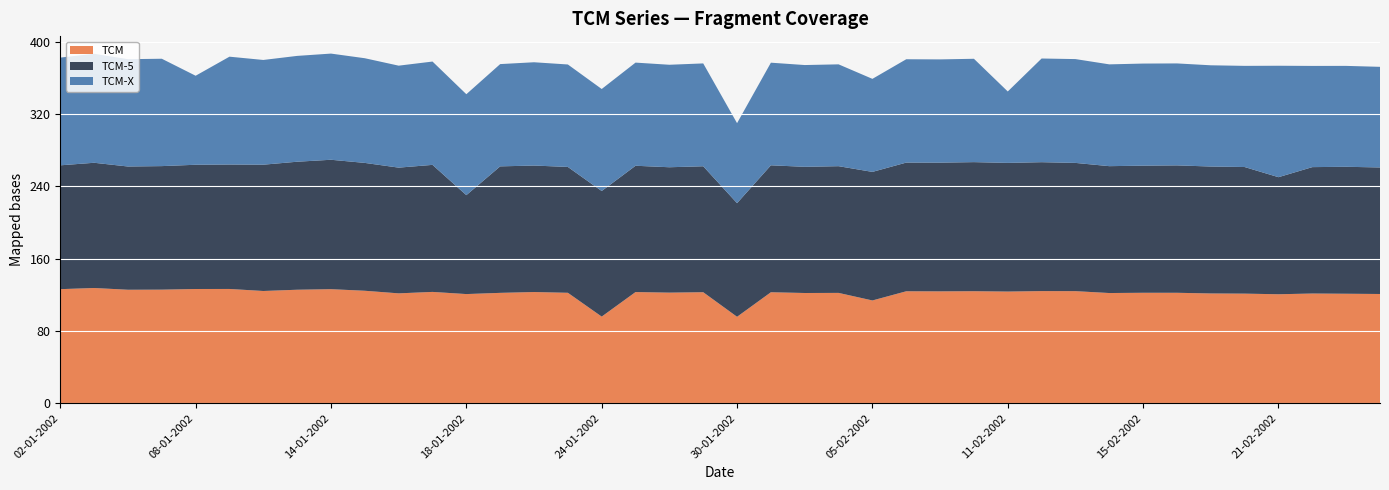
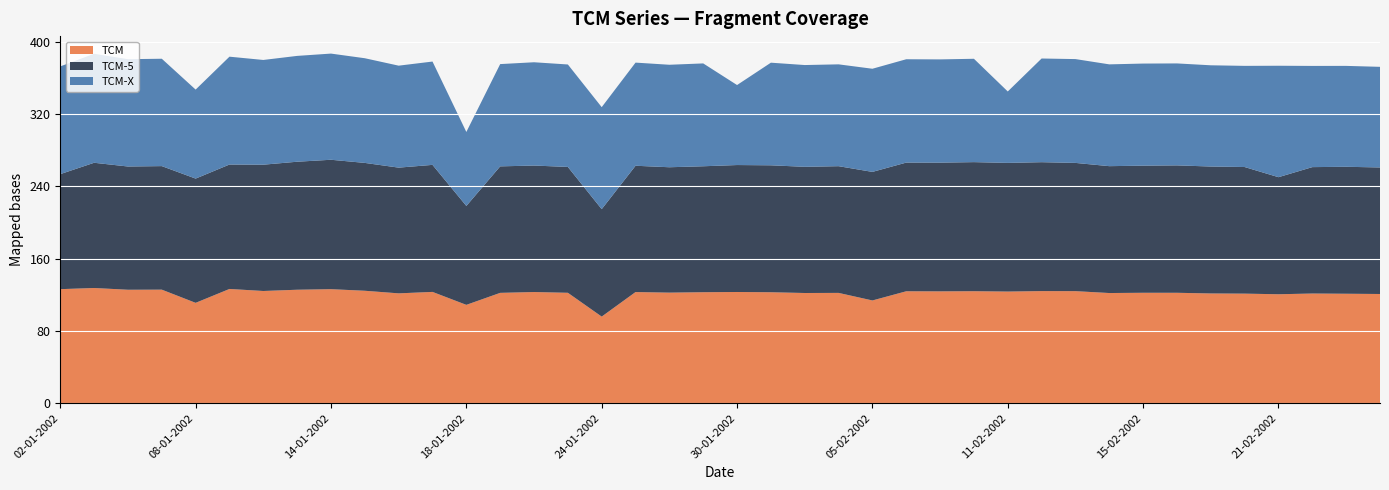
TCM-5, 02-01-2002: 140 -> 130
TCM, 08-01-2002: 130 -> 110
TCM, 18-01-2002: 120 -> 110
TCM-X, 18-01-2002: 110 -> 80
TCM-5, 24-01-2002: 140 -> 120
TCM, 30-01-2002: 100 -> 120
TCM-5, 30-01-2002: 130 -> 140
TCM-X, 05-02-2002: 100 -> 110
